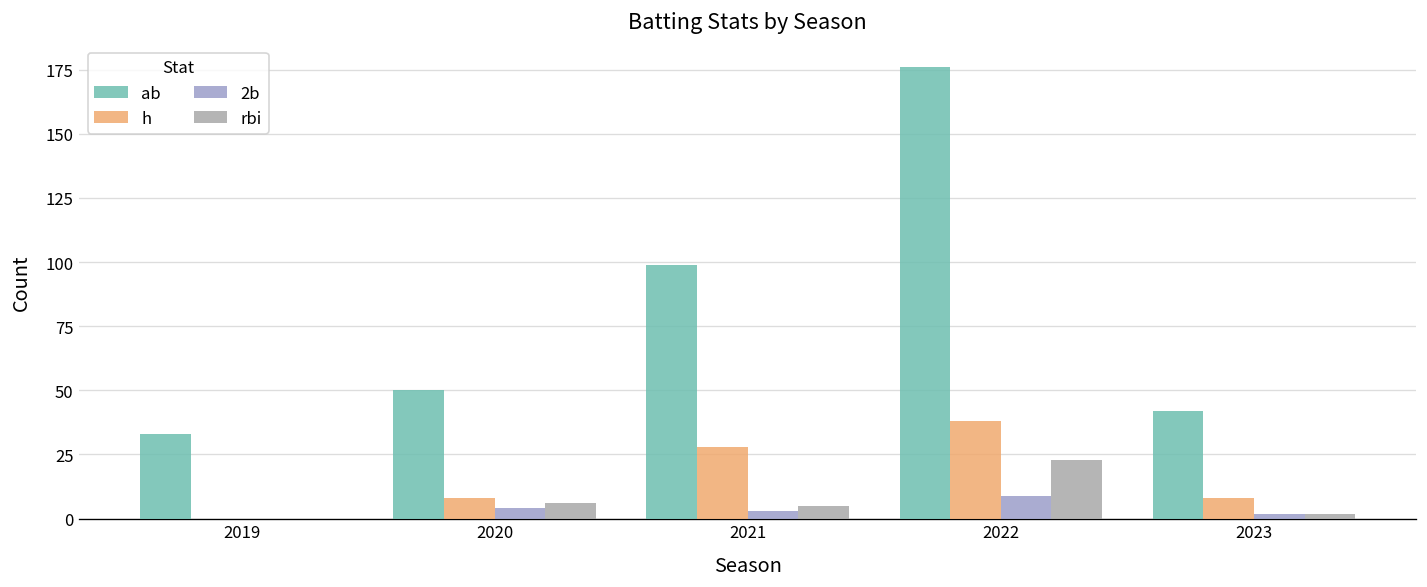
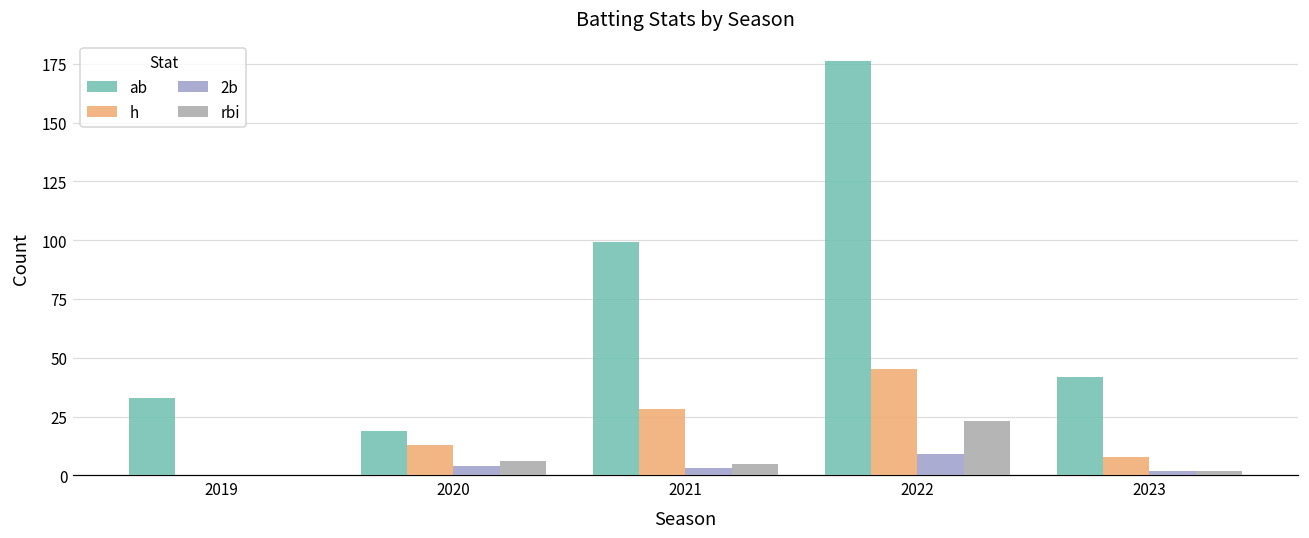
ab, 2020: 50 -> 19
h, 2020: 8 -> 13
h, 2022: 38 -> 45
